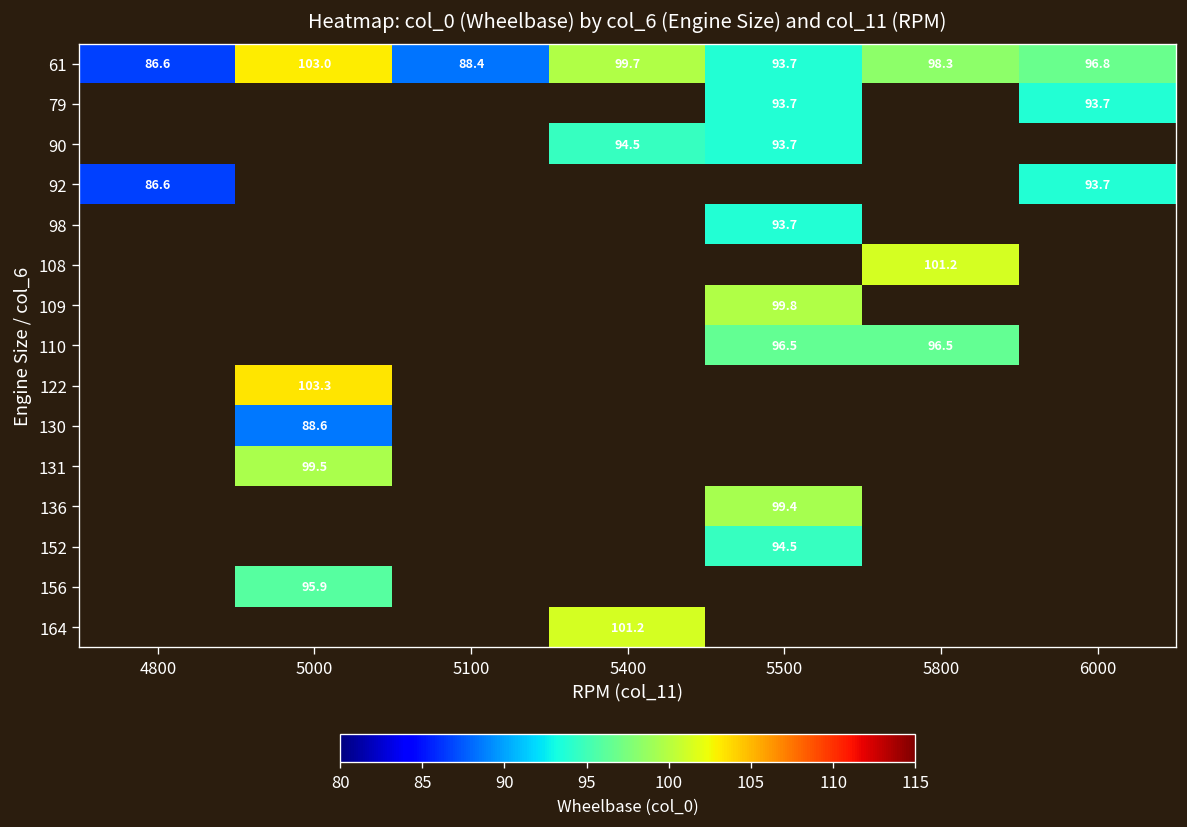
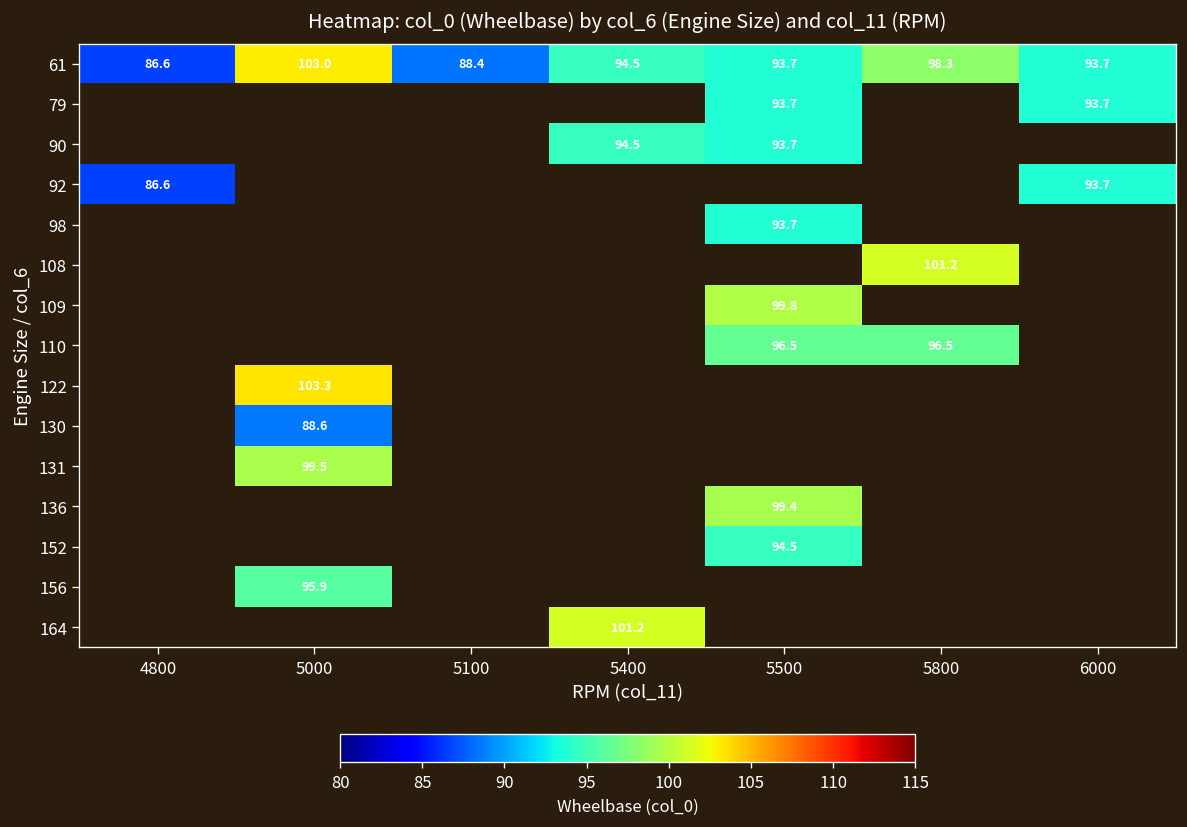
61, 5400: 99.7 -> 94.5
61, 6000: 96.8 -> 93.7
